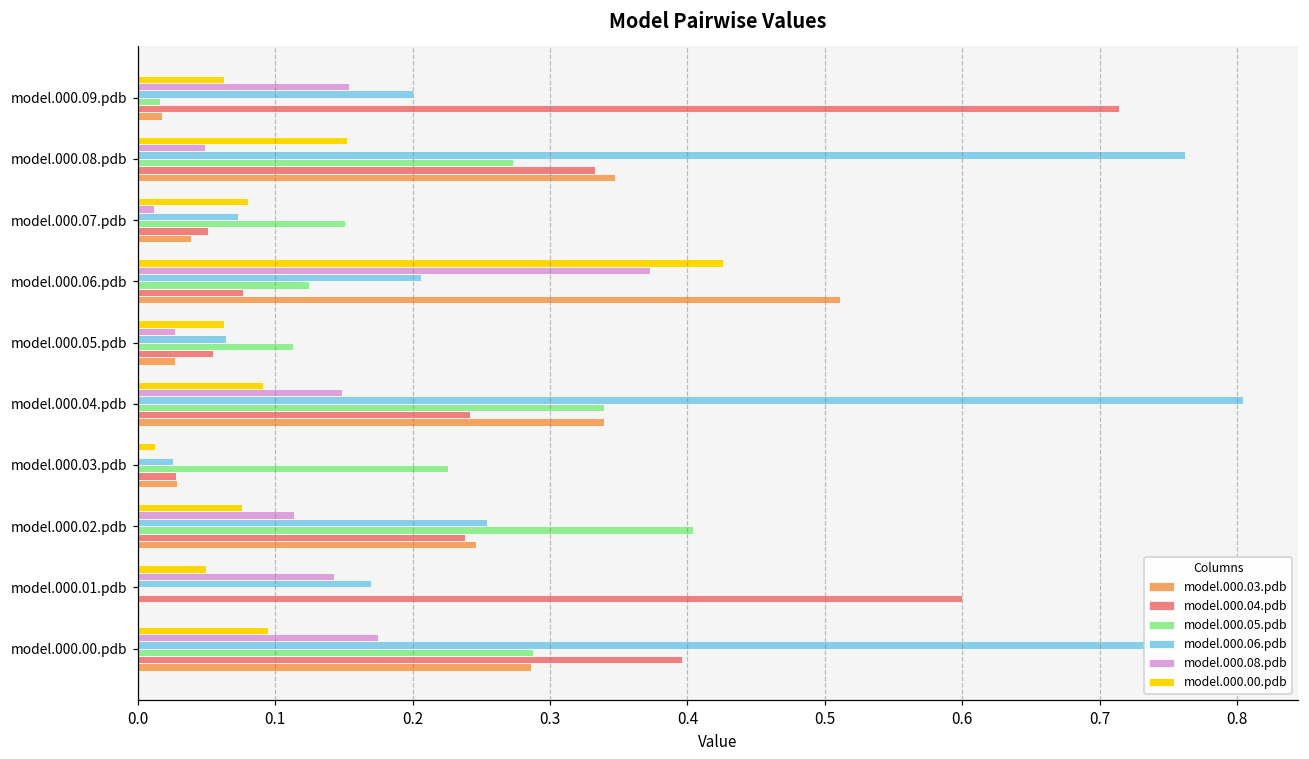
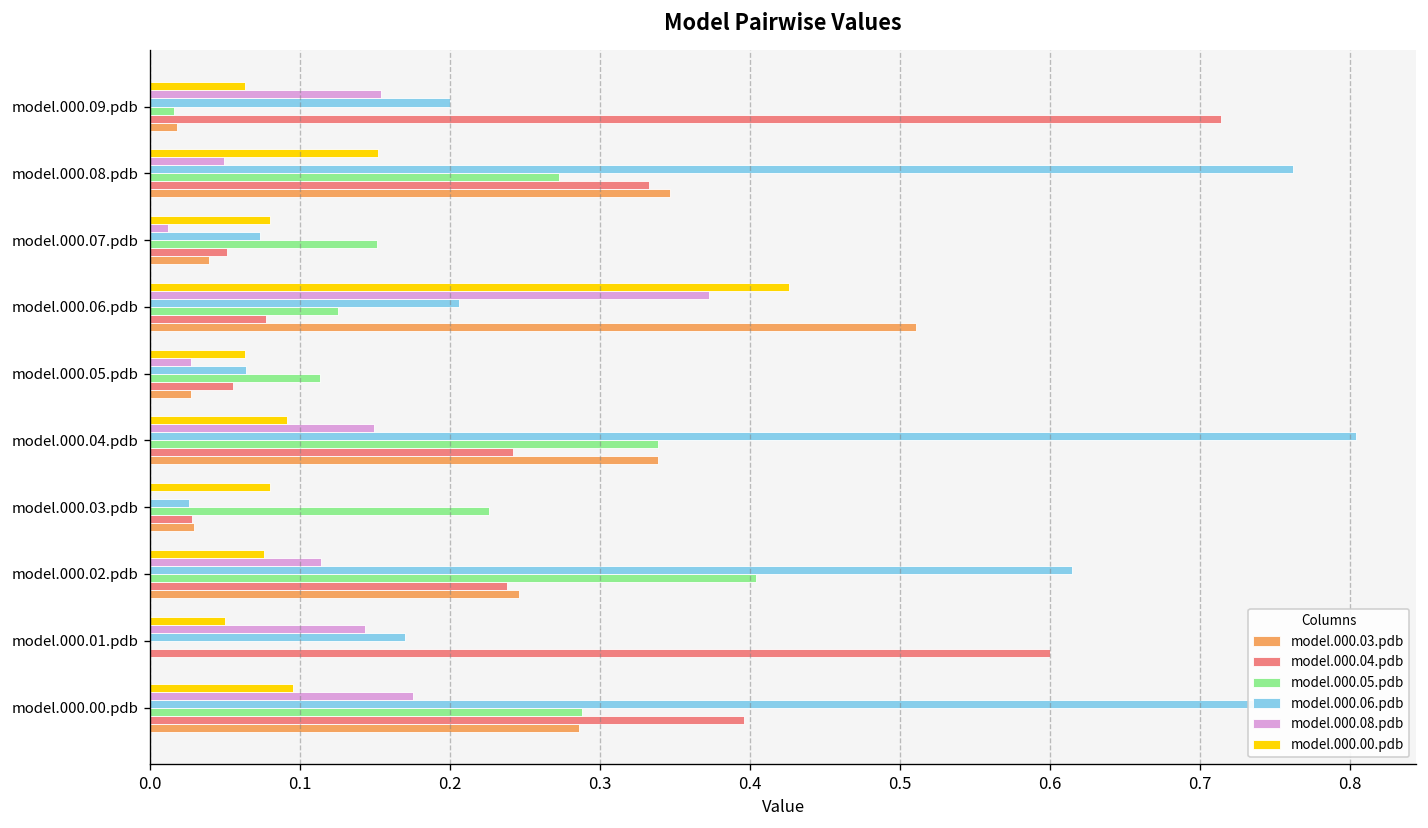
model.000.00.pdb, model.000.03.pdb: 0.013 -> 0.080
model.000.06.pdb, model.000.02.pdb: 0.254 -> 0.615
